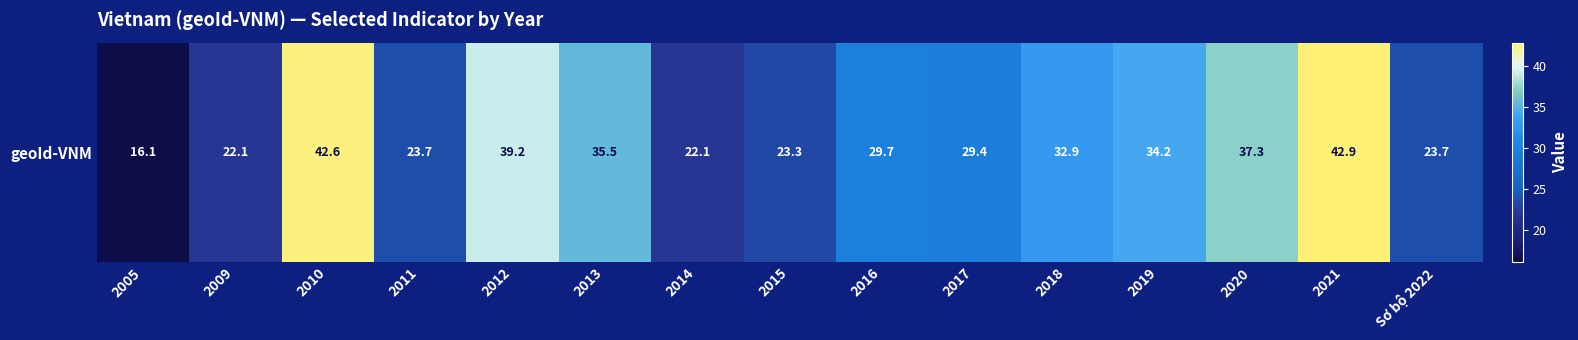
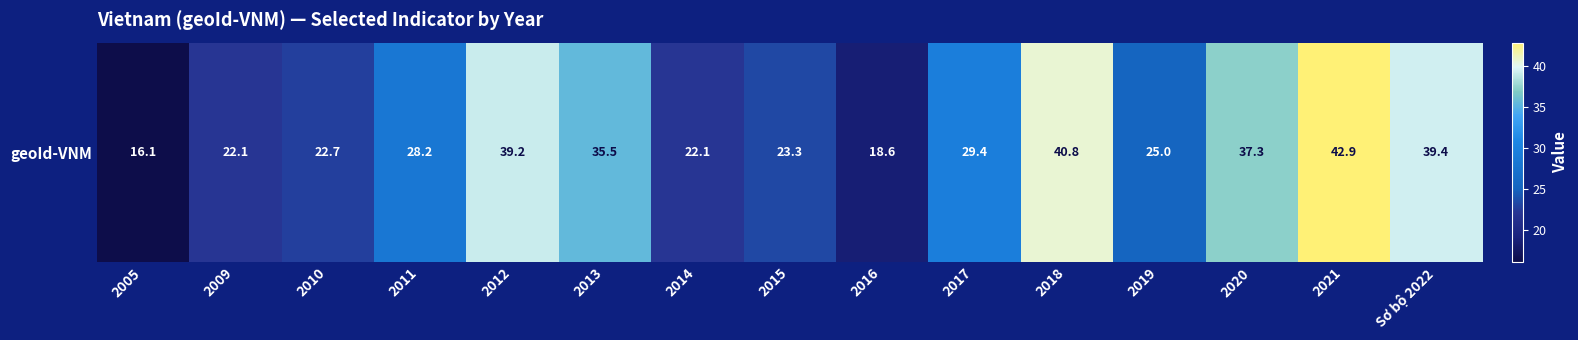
geoId-VNM, 2010: 42.6 -> 22.7
geoId-VNM, 2011: 23.7 -> 28.2
geoId-VNM, 2016: 29.7 -> 18.6
geoId-VNM, 2018: 32.9 -> 40.8
geoId-VNM, 2019: 34.2 -> 25.0
geoId-VNM, Sơ bộ 2022: 23.7 -> 39.4
